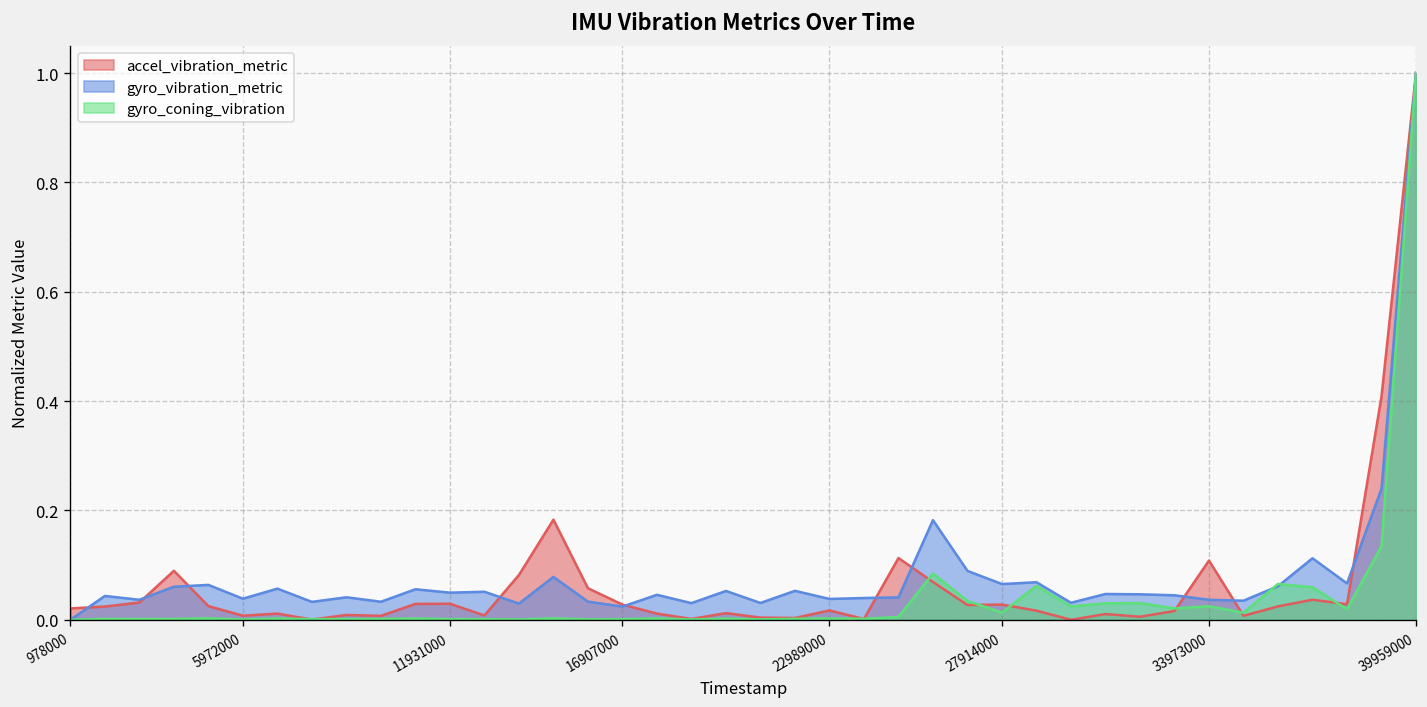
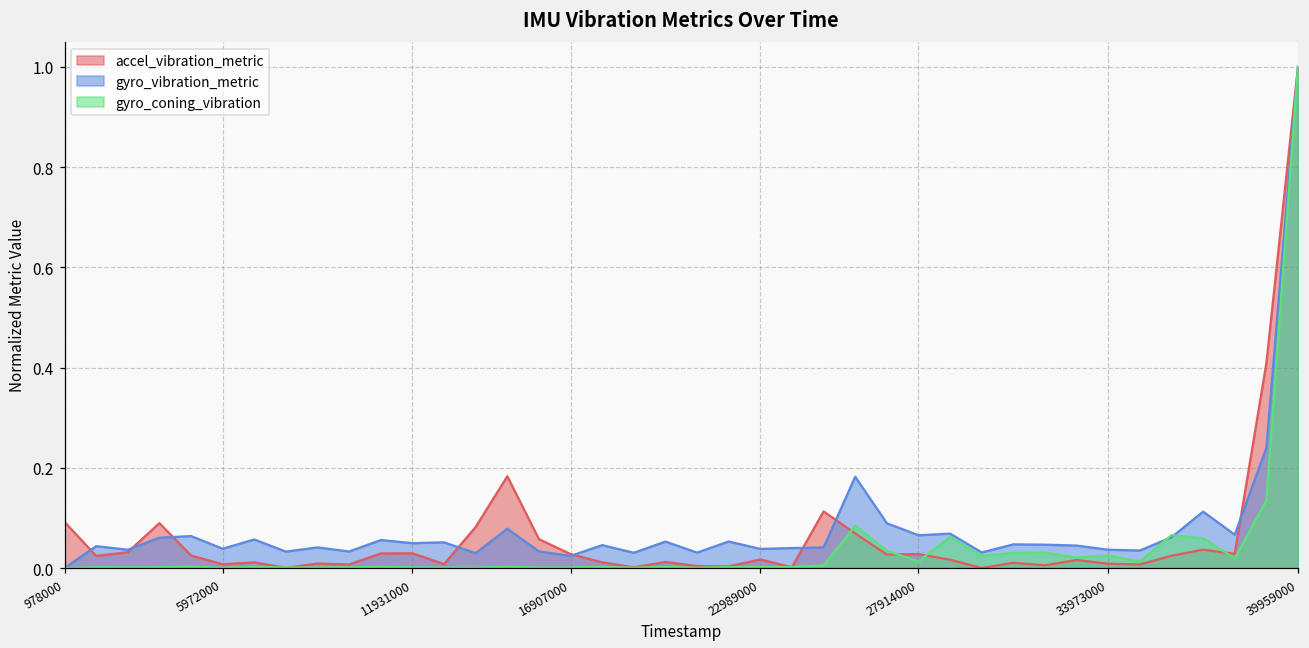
accel_vibration_metric, 978000: 0.02 -> 0.09
accel_vibration_metric, 33973000: 0.11 -> 0.01
